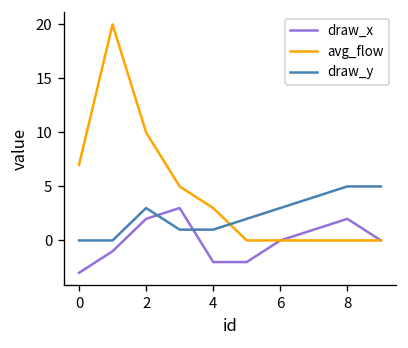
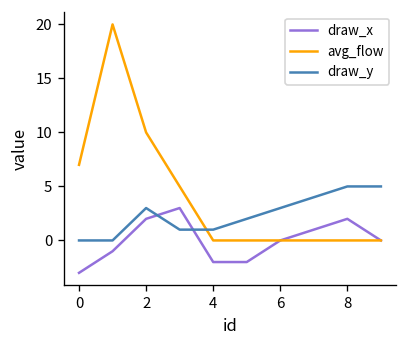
avg_flow, 4: 3 -> 0
